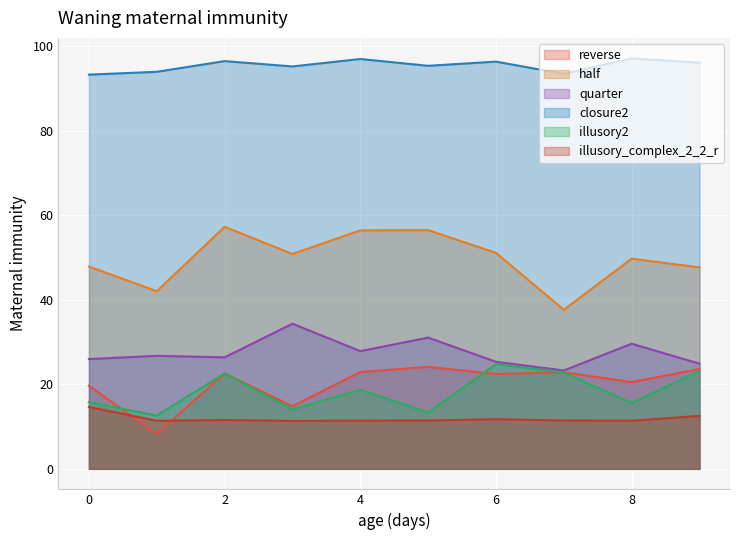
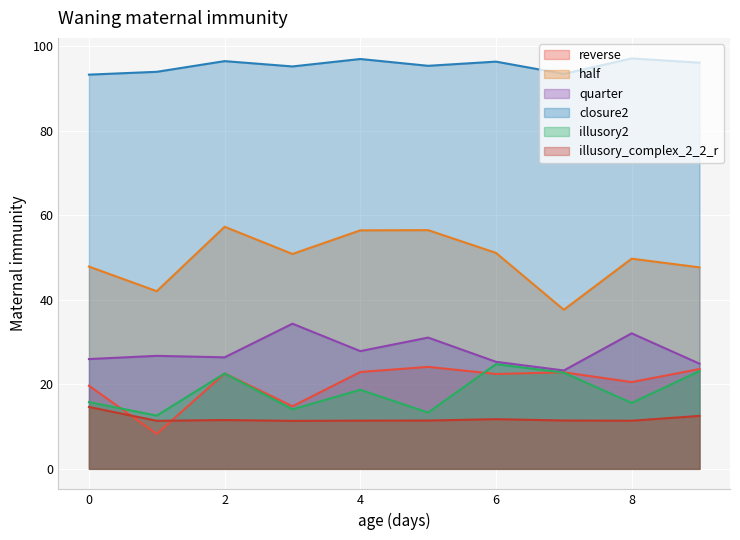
quarter, 8: 30 -> 32
